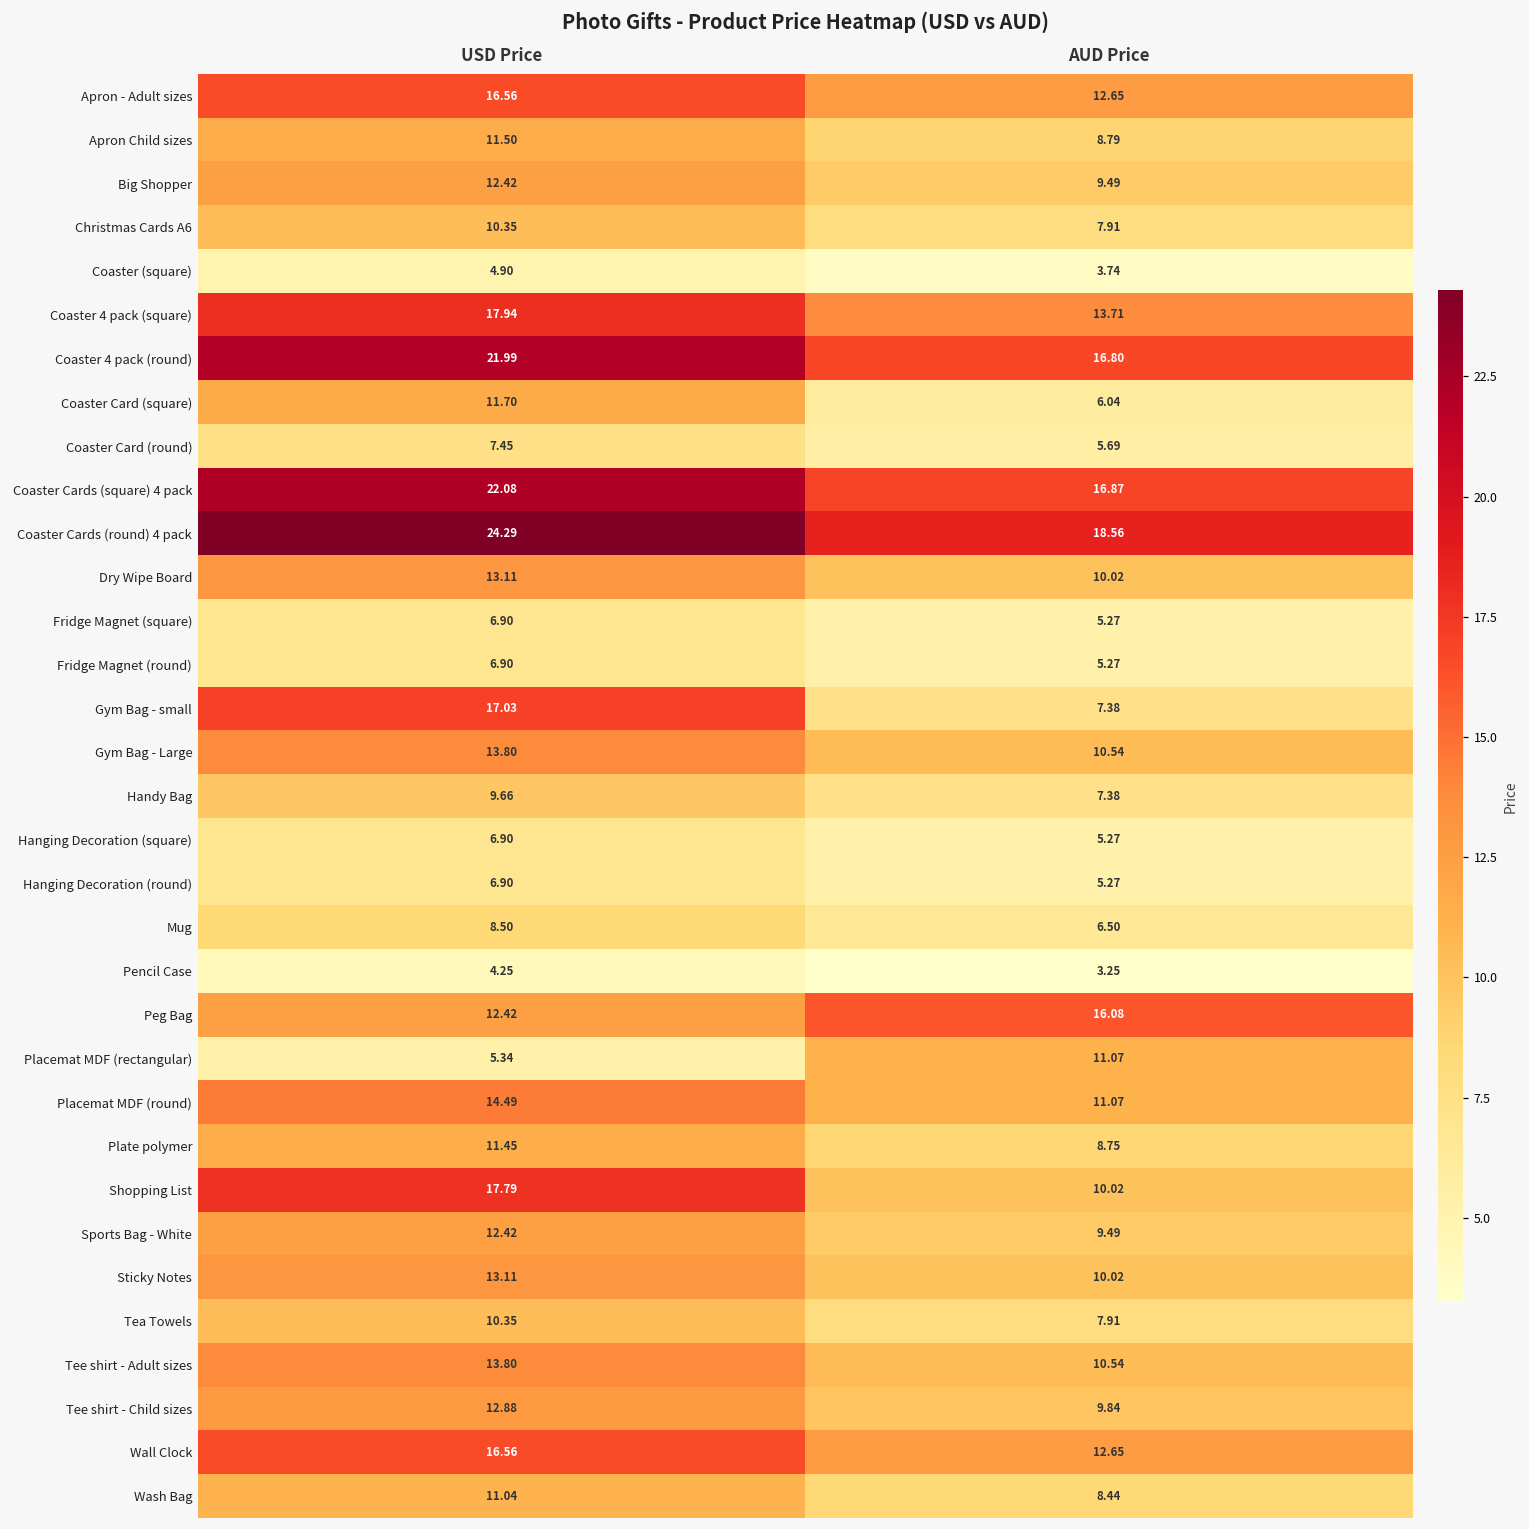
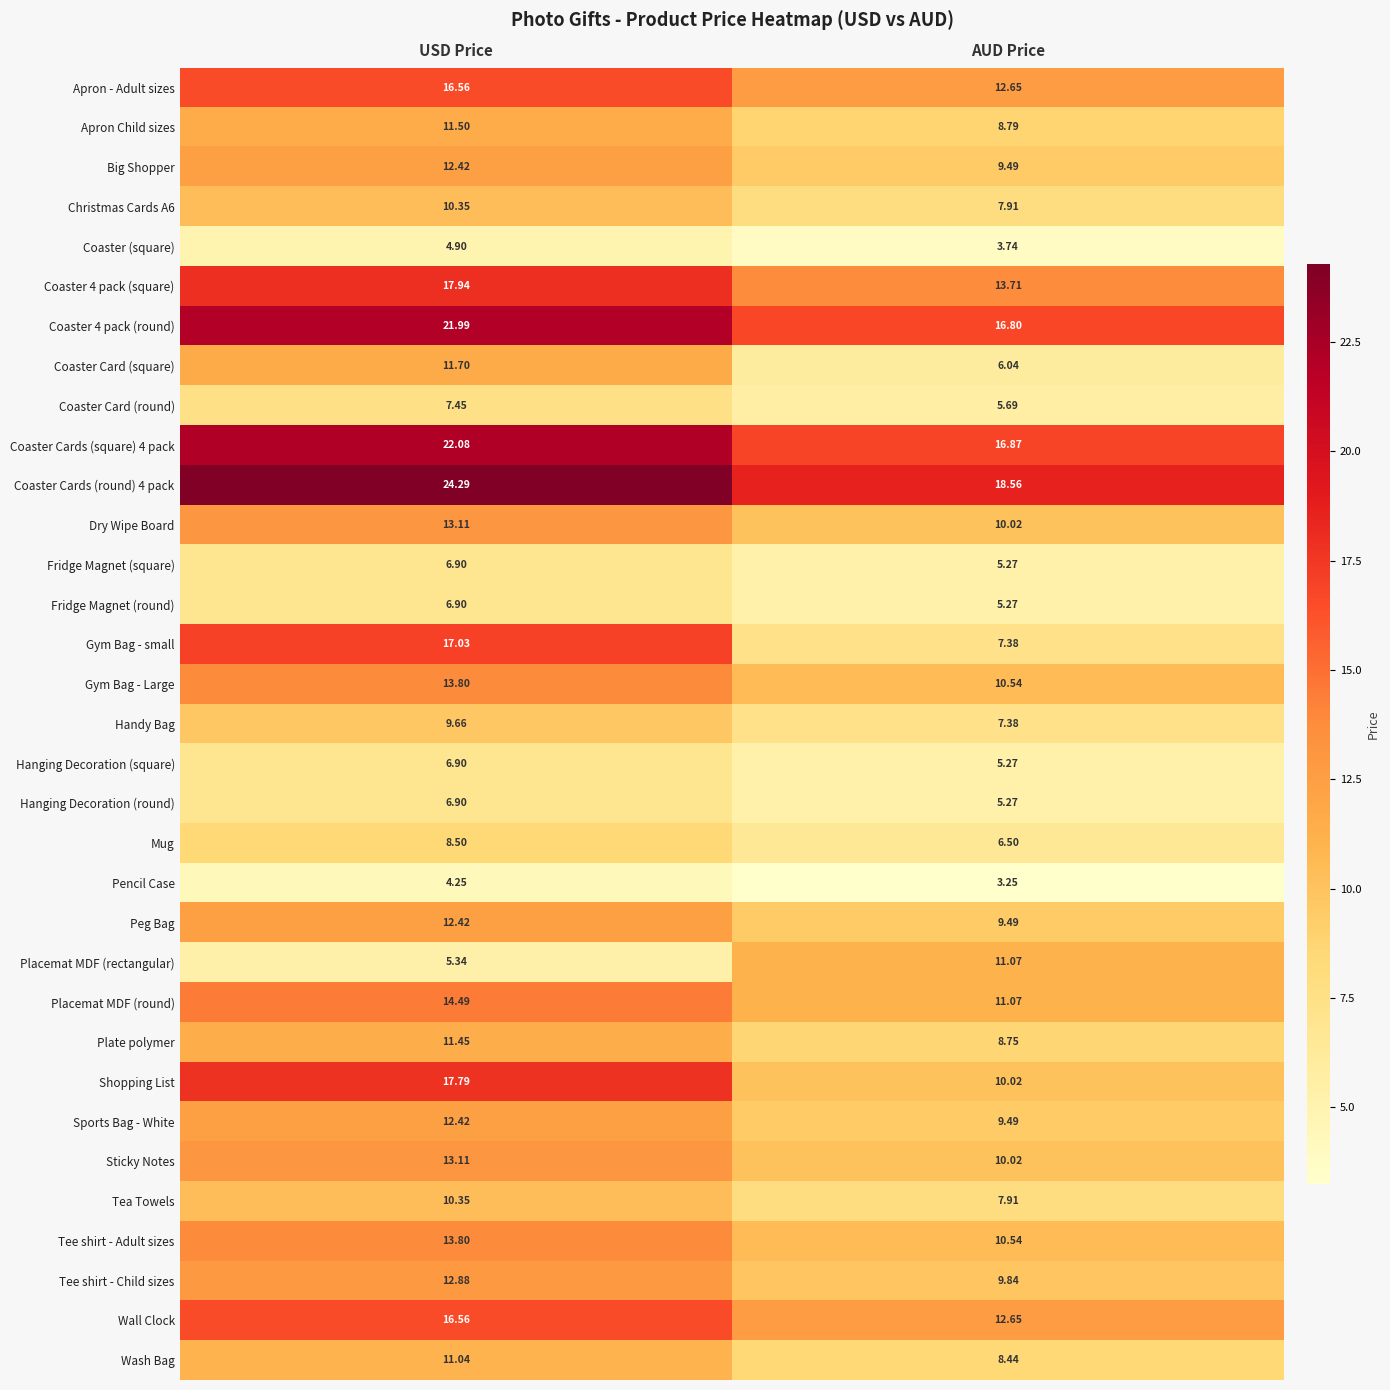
Peg Bag, AUD Price: 16.08 -> 9.49
